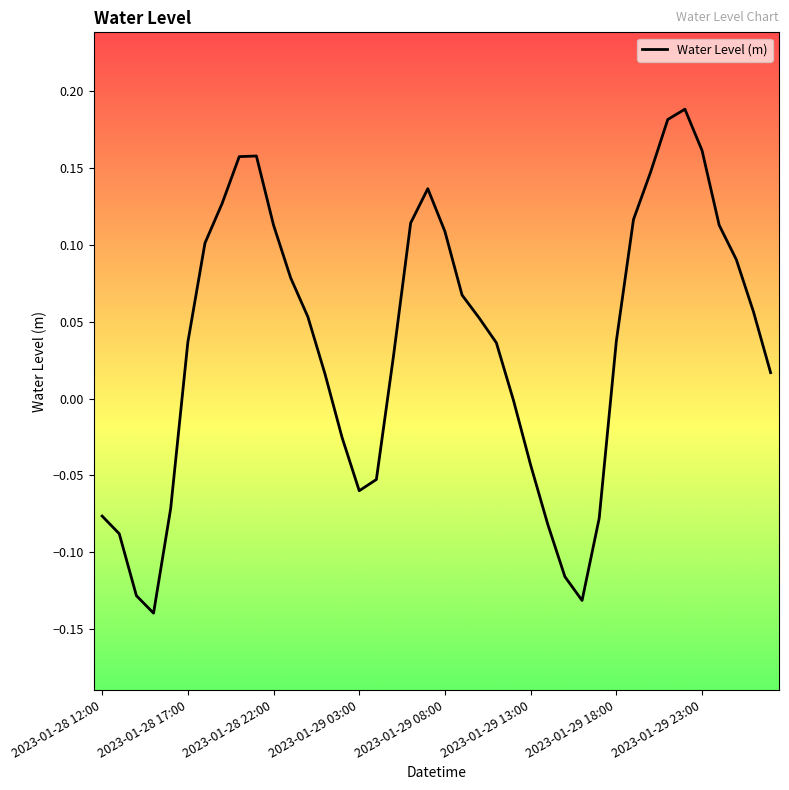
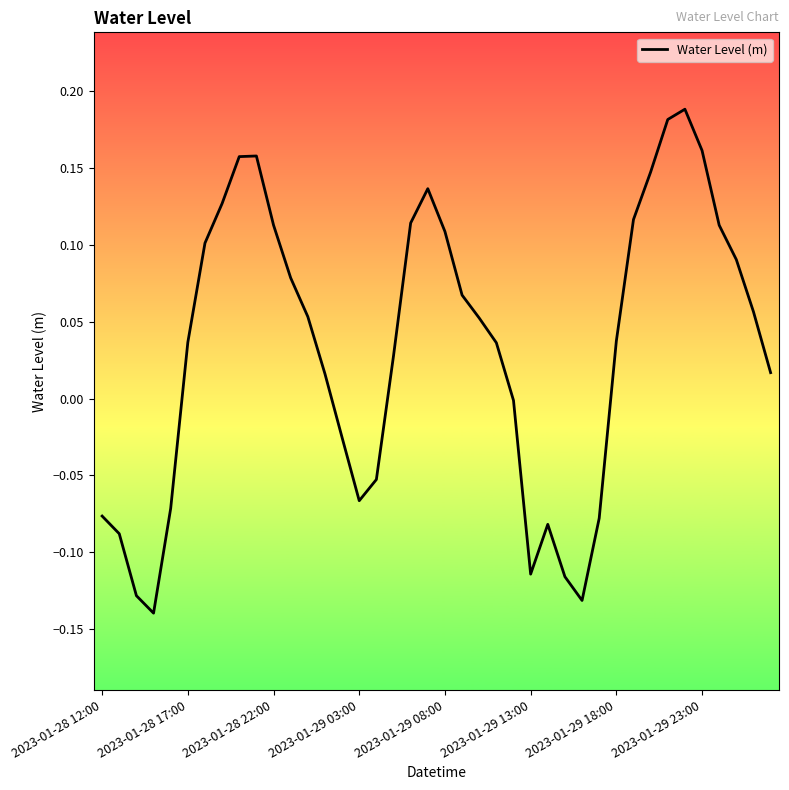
2023-01-29 03:00: -0.060 -> -0.066
2023-01-29 13:00: -0.043 -> -0.114
